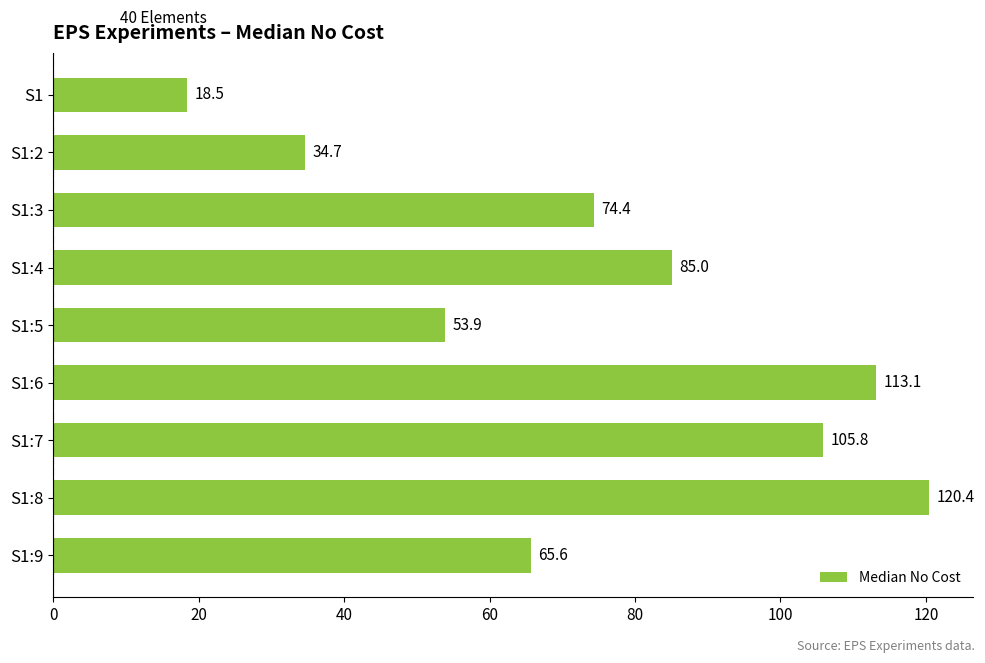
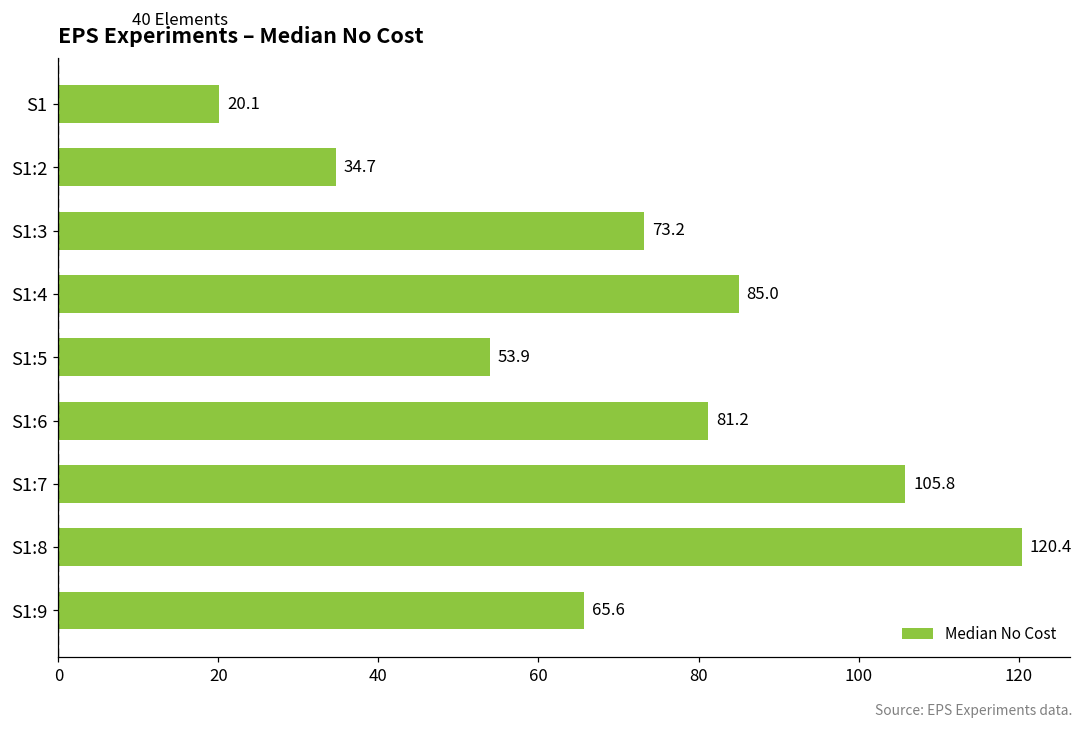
S1: 18.5 -> 20.1
S1:3: 74.4 -> 73.2
S1:6: 113.1 -> 81.2
